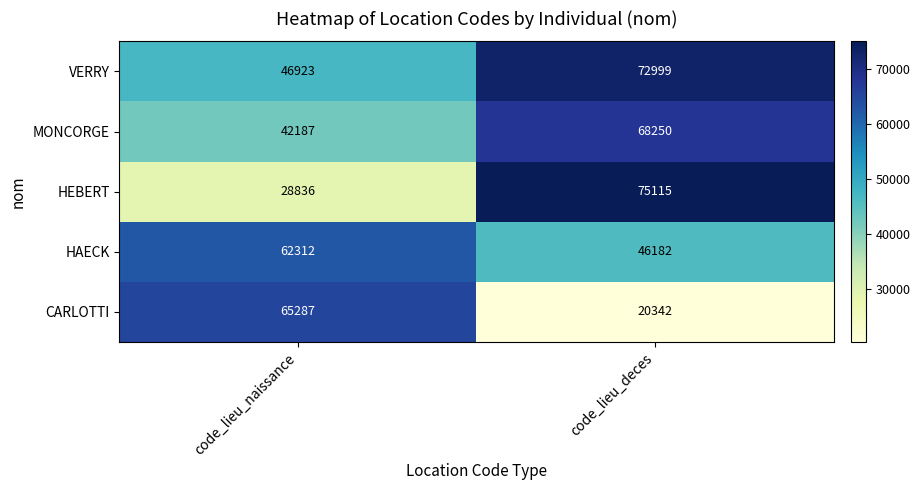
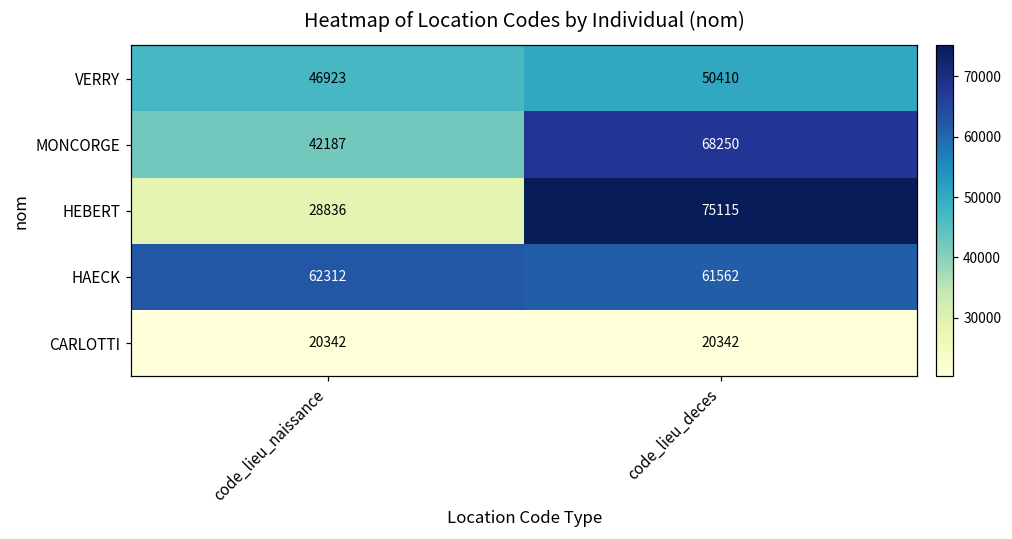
VERRY, code_lieu_deces: 72999 -> 50410
HAECK, code_lieu_deces: 46182 -> 61562
CARLOTTI, code_lieu_naissance: 65287 -> 20342
